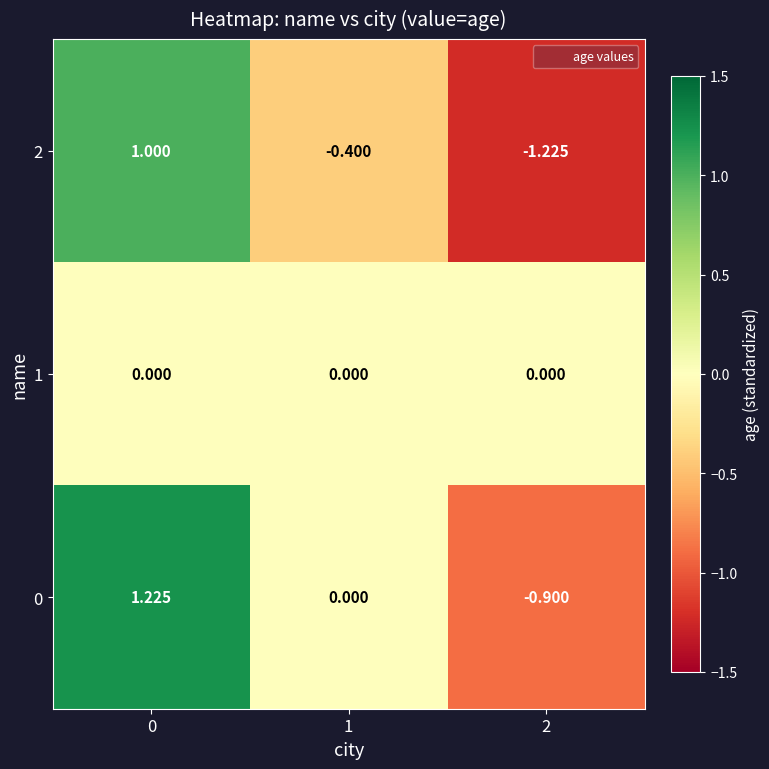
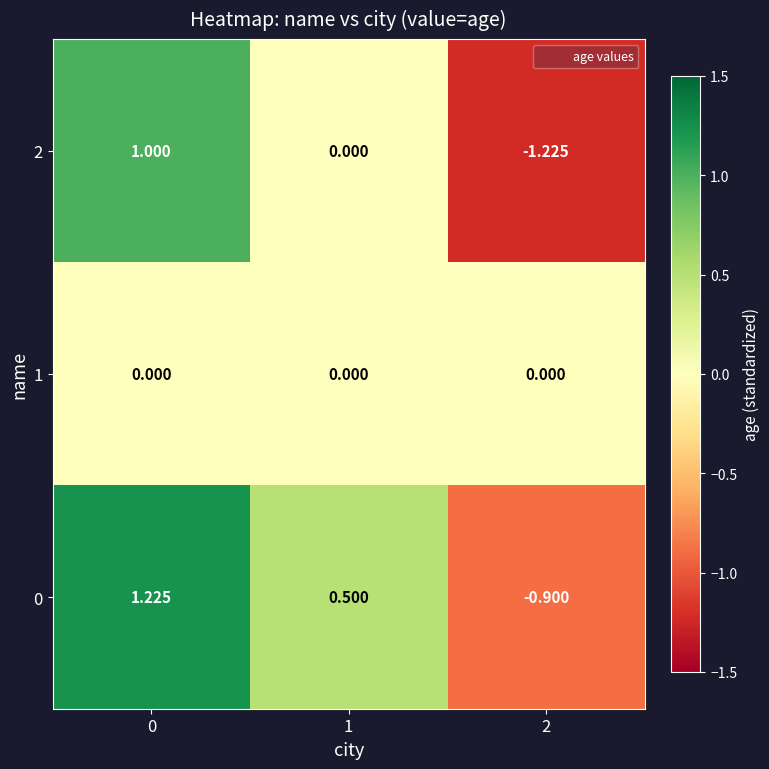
2, 1: -0.400 -> 0.000
0, 1: 0.000 -> 0.500
